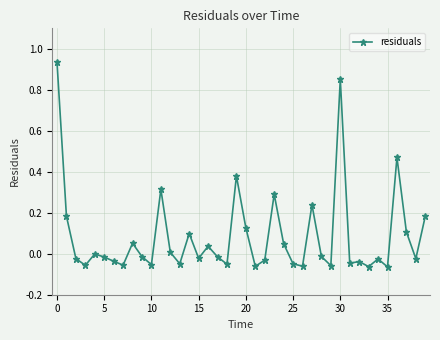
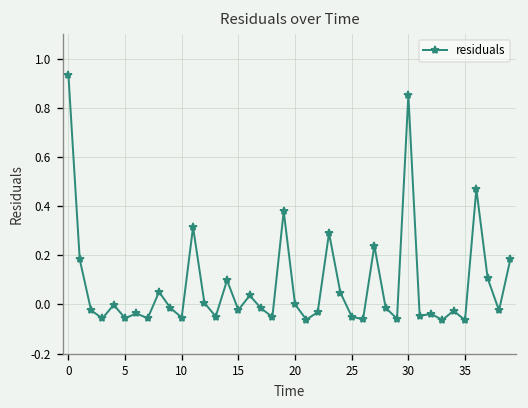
5: -0.02 -> -0.06
20: 0.13 -> 0.00
